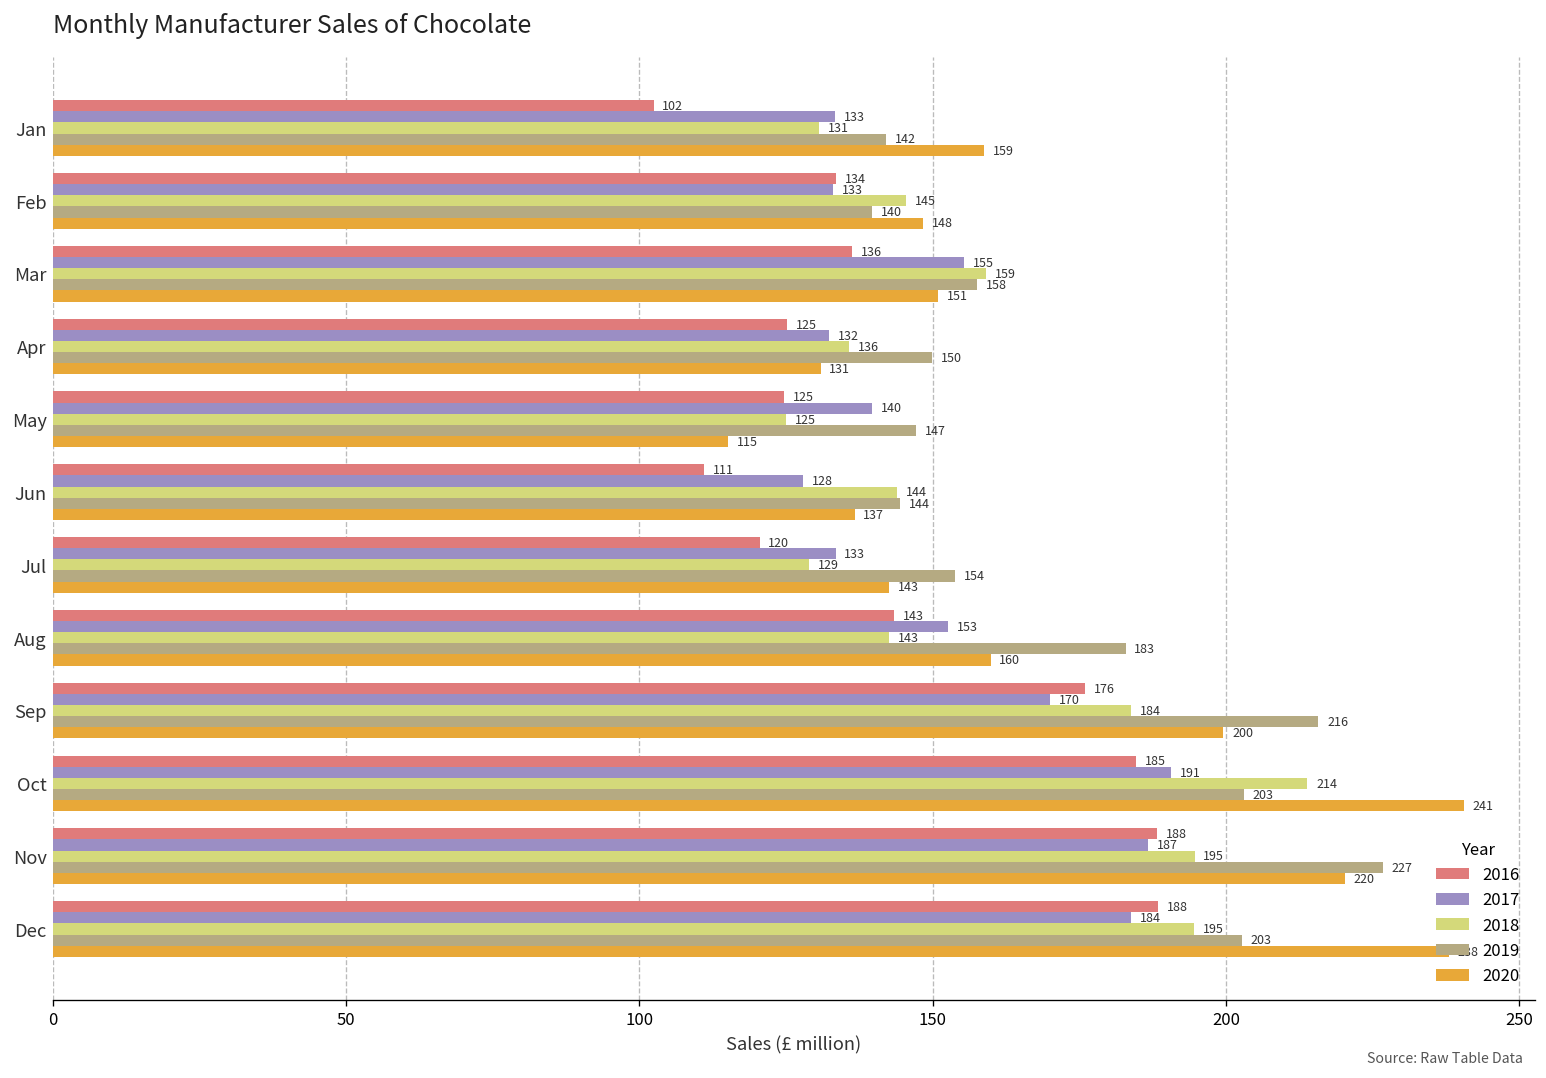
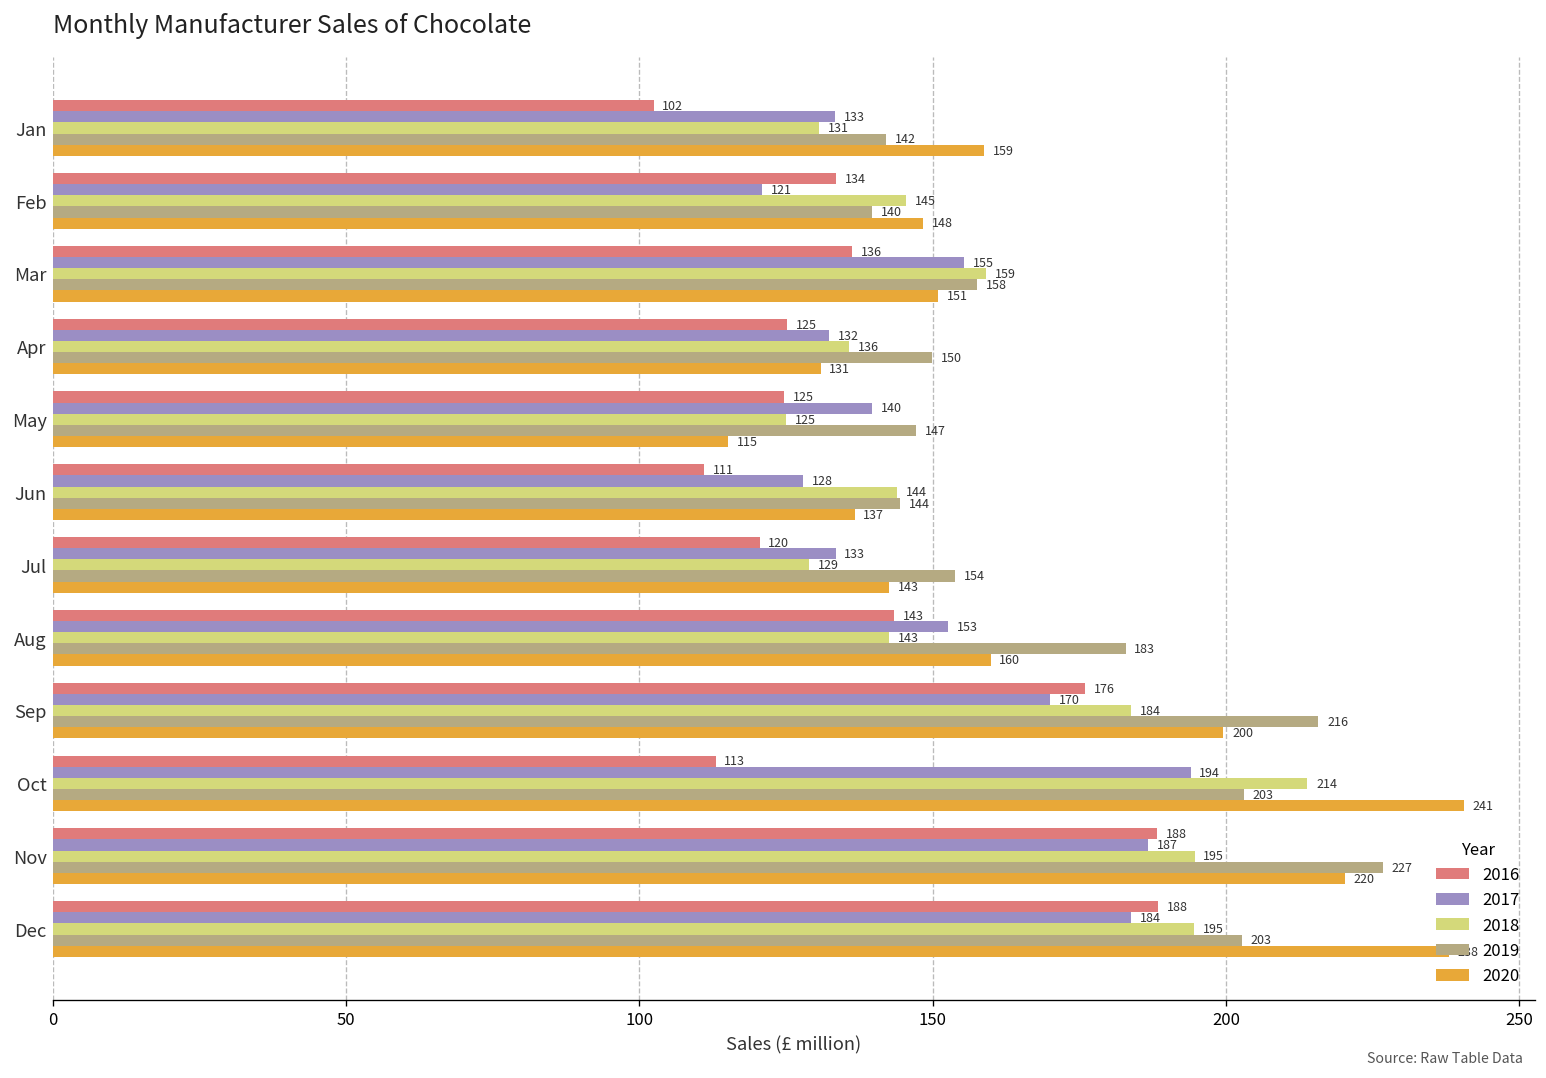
2017, Feb: 133 -> 121
2016, Oct: 185 -> 113
2017, Oct: 191 -> 194
